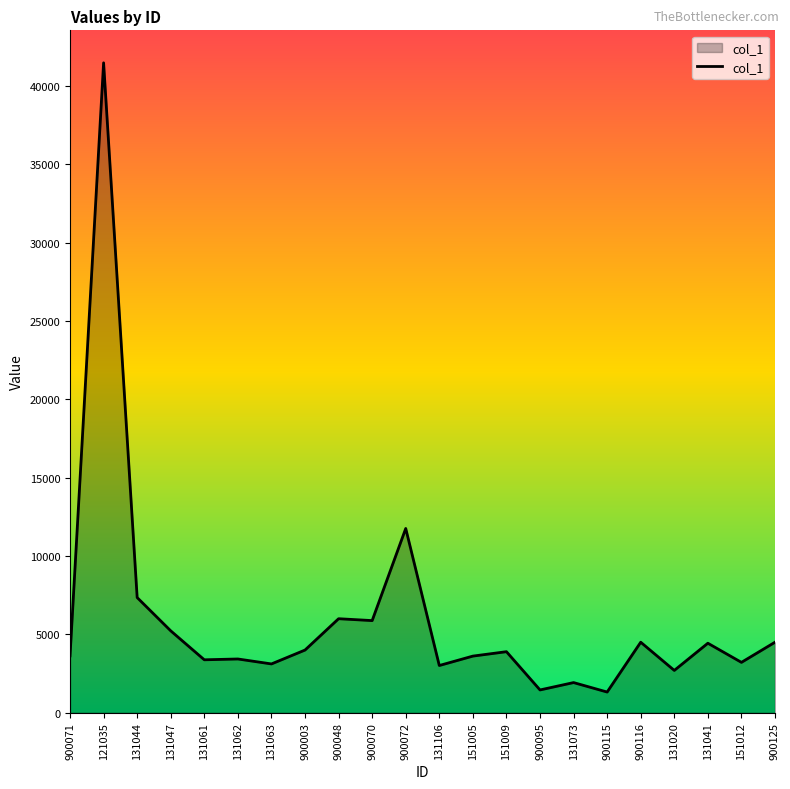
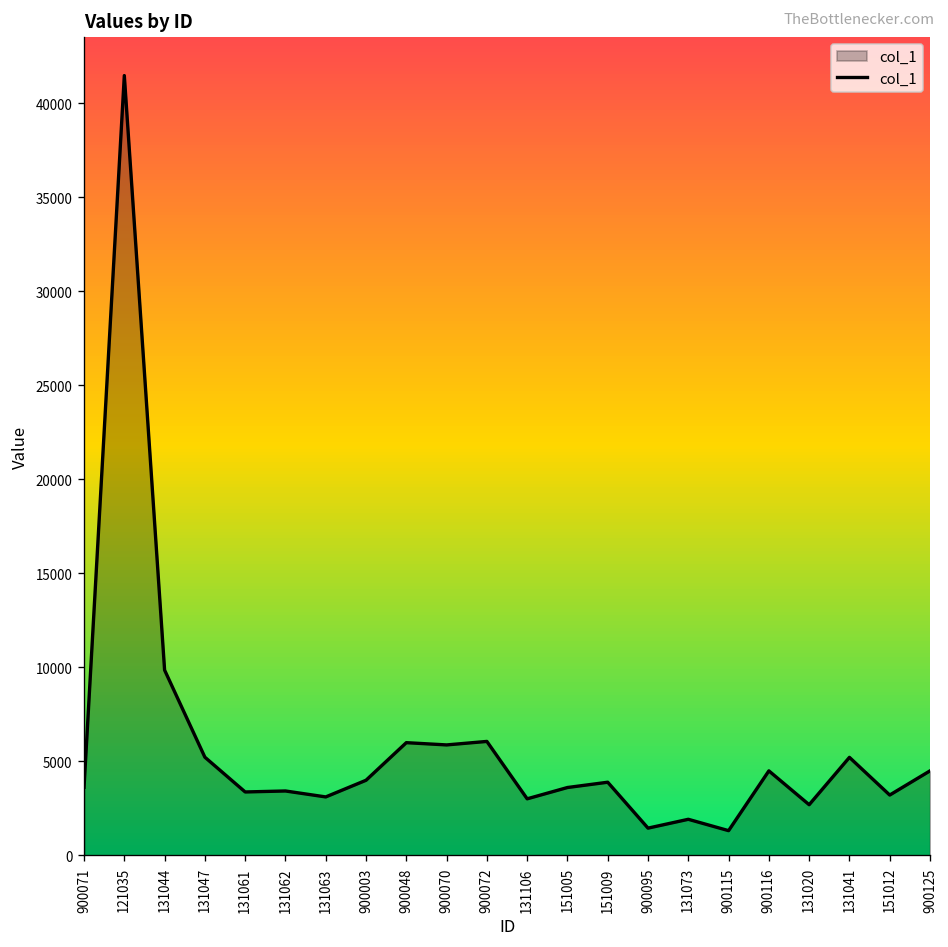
131044: 7400 -> 9900
900072: 11800 -> 6100
131041: 4400 -> 5200
